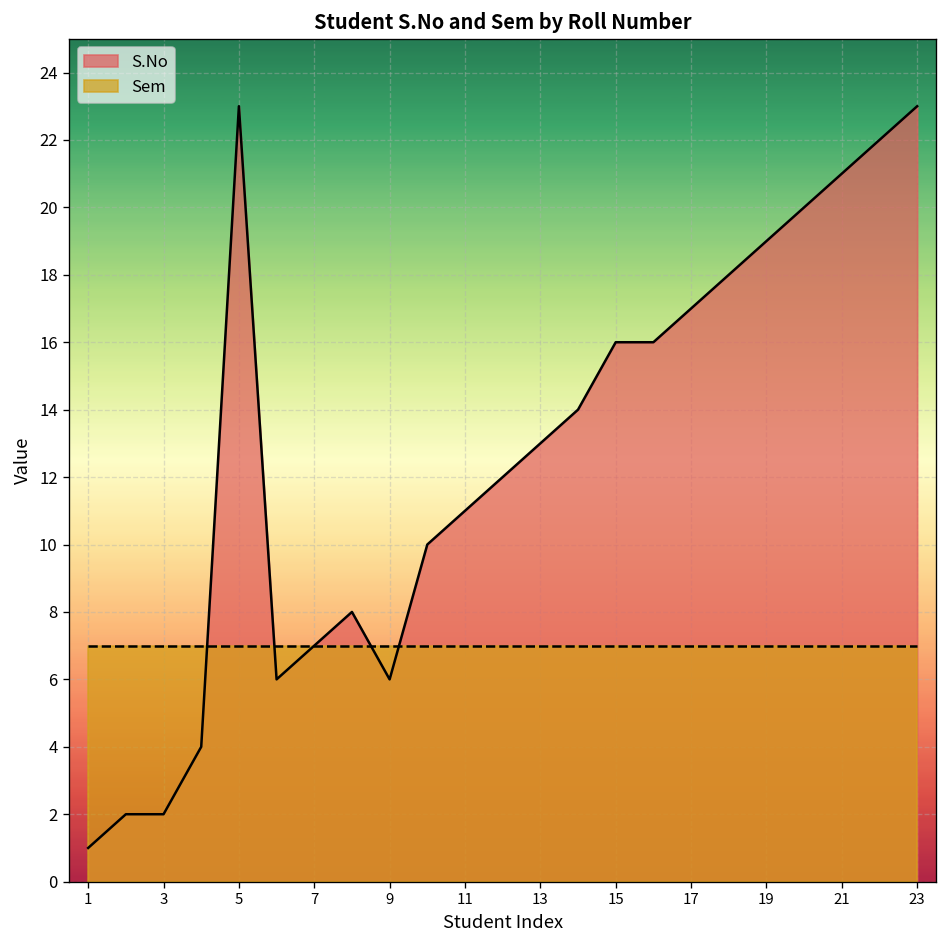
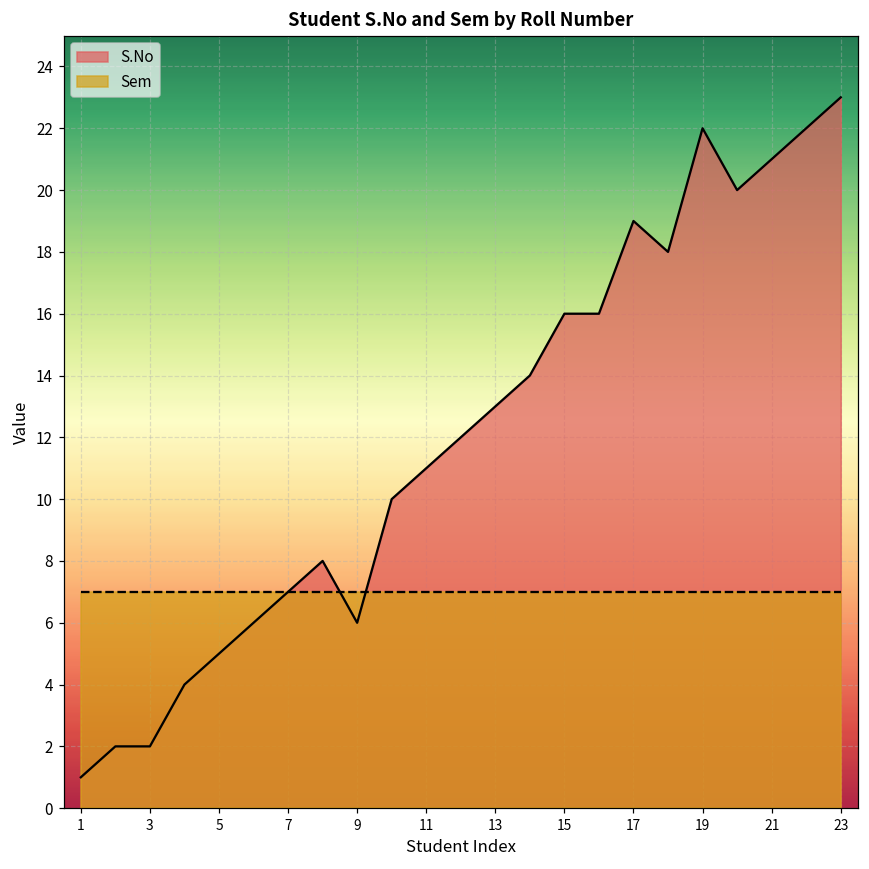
S.No, 5: 23 -> 5
S.No, 17: 17 -> 19
S.No, 19: 19 -> 22
